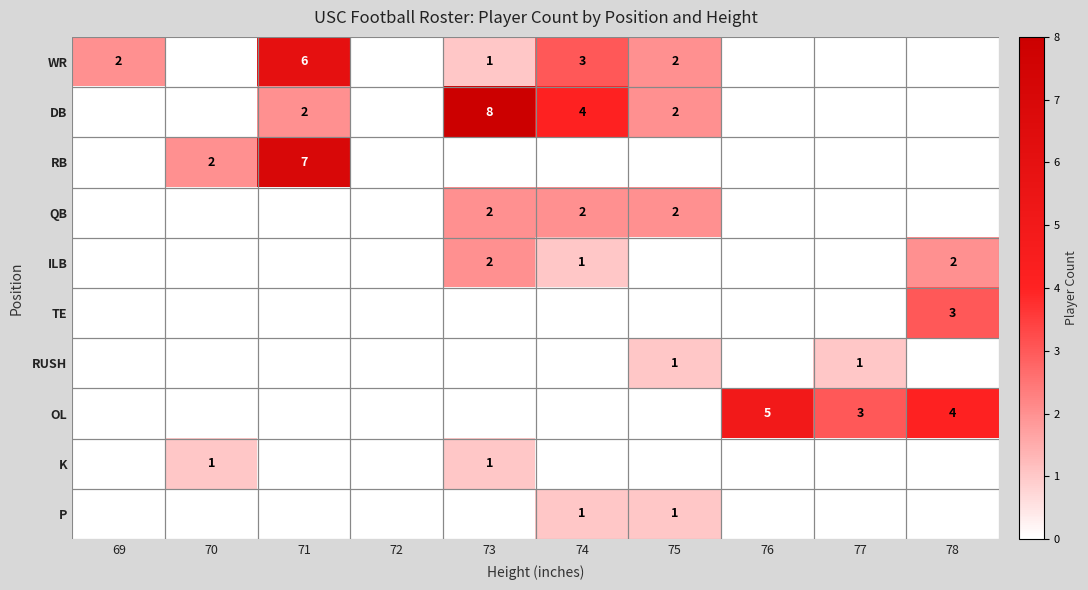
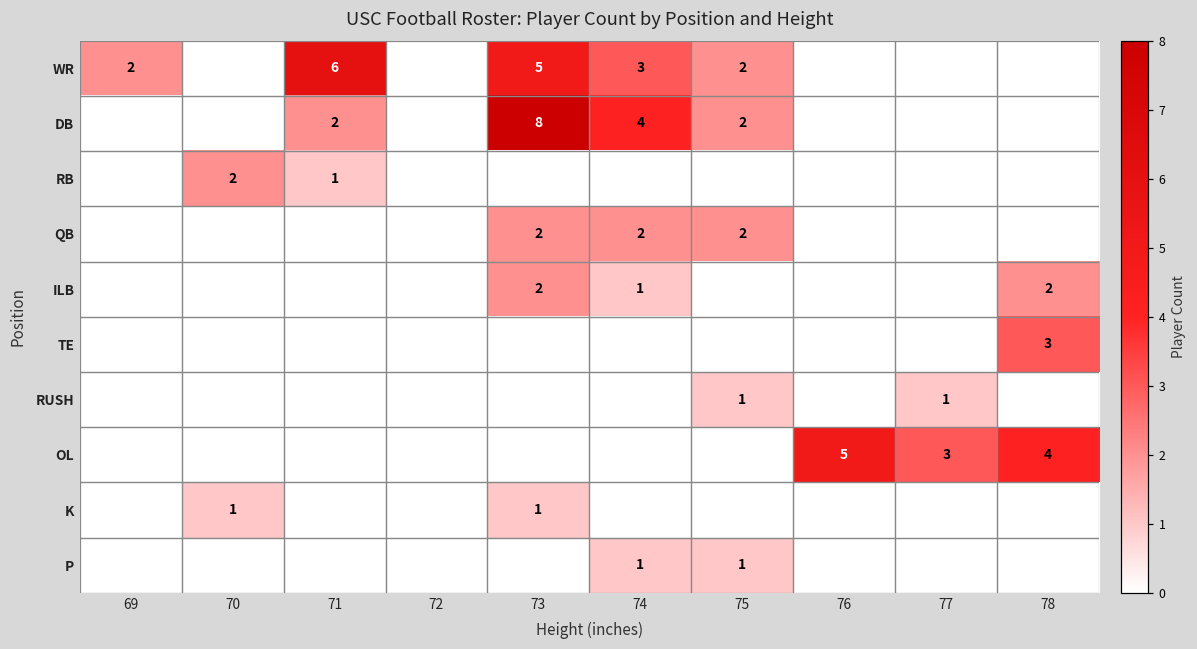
WR, 73: 1 -> 5
RB, 71: 7 -> 1
